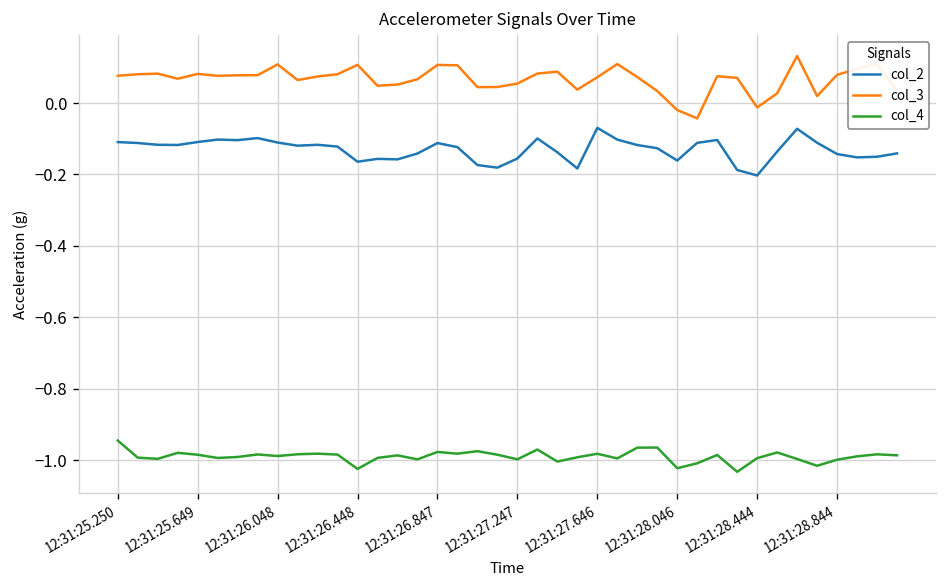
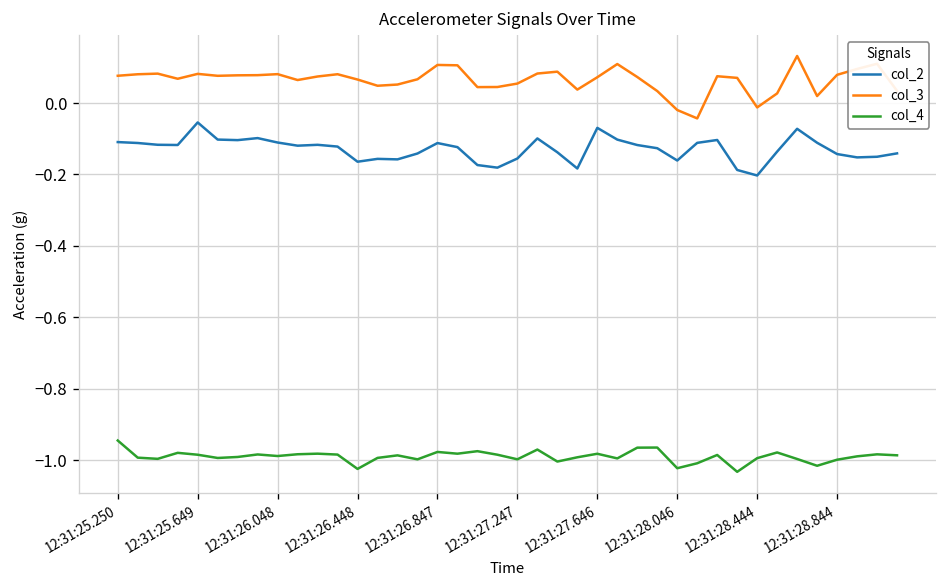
col_2, 12:31:25.649: -0.11 -> -0.05
col_3, 12:31:26.048: 0.11 -> 0.08
col_3, 12:31:26.448: 0.11 -> 0.07
